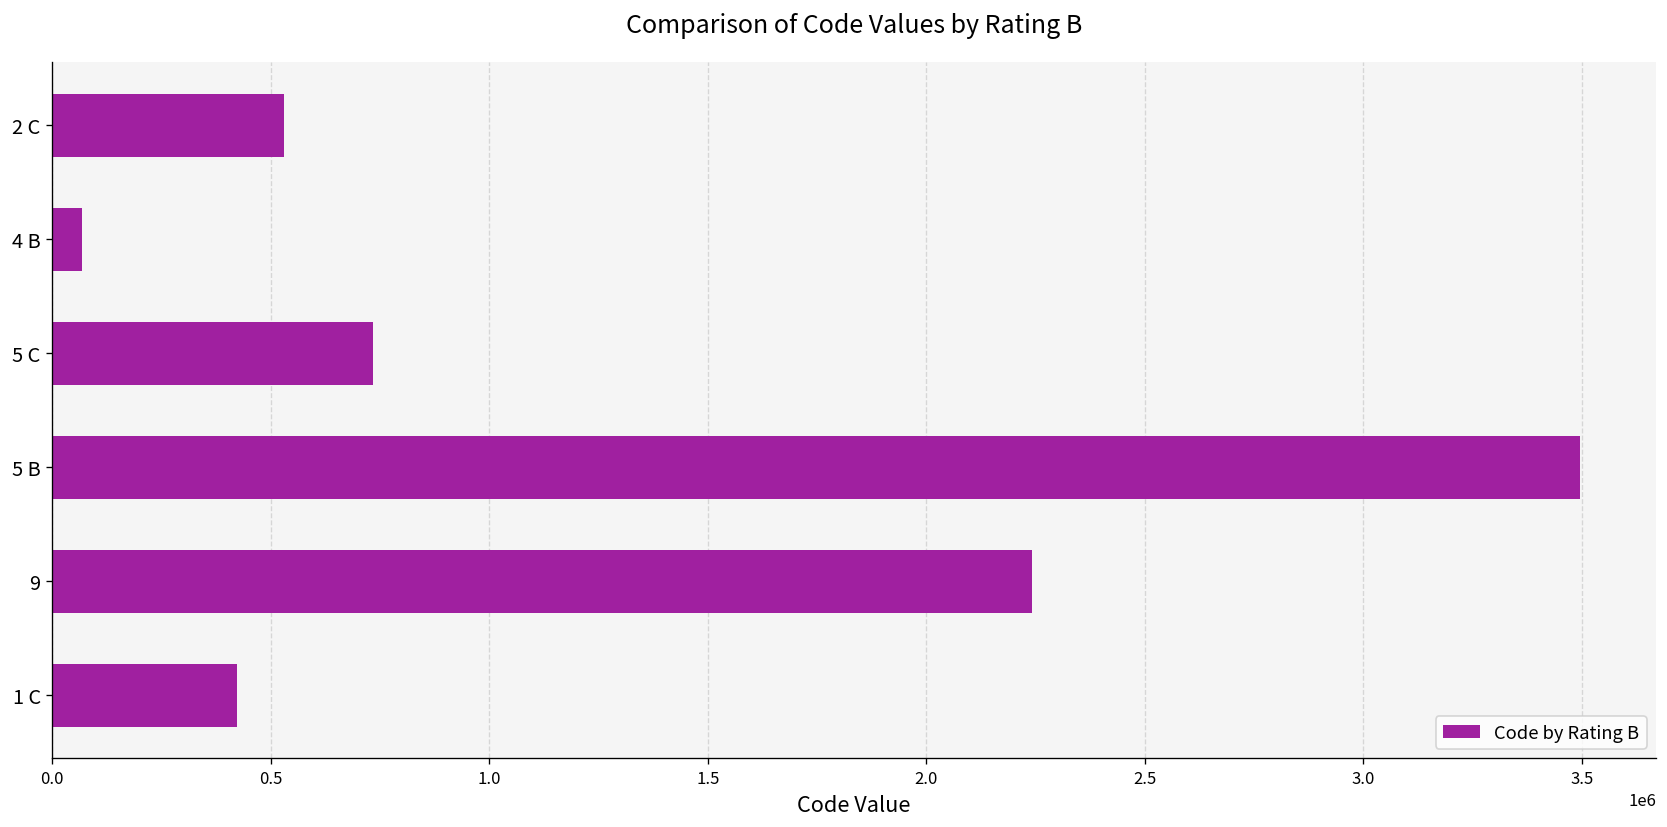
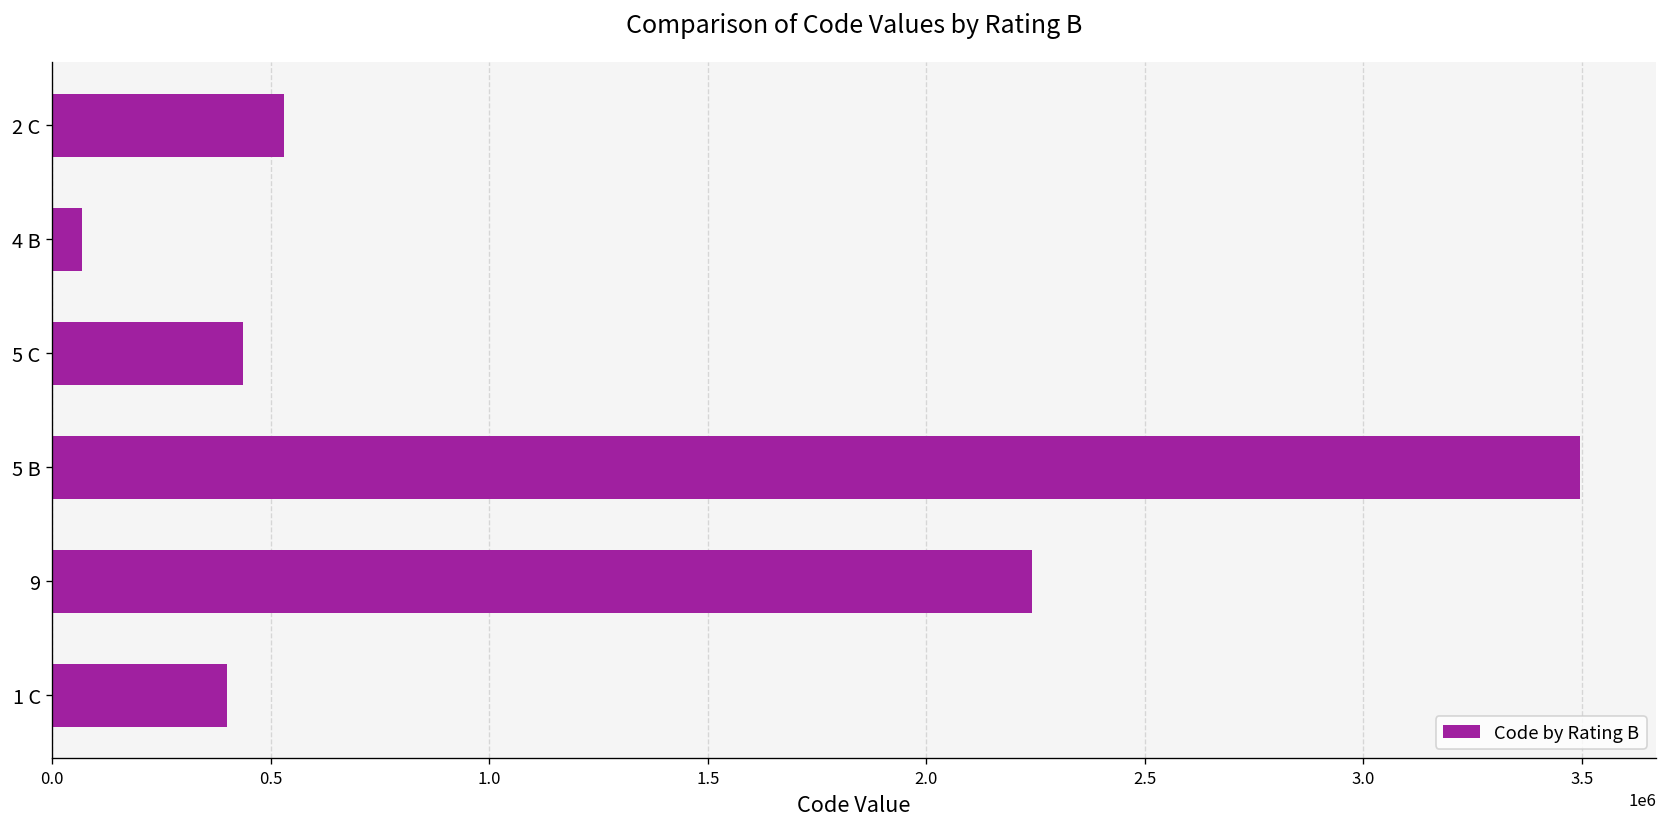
5 C: 730000 -> 440000
1 C: 420000 -> 400000
